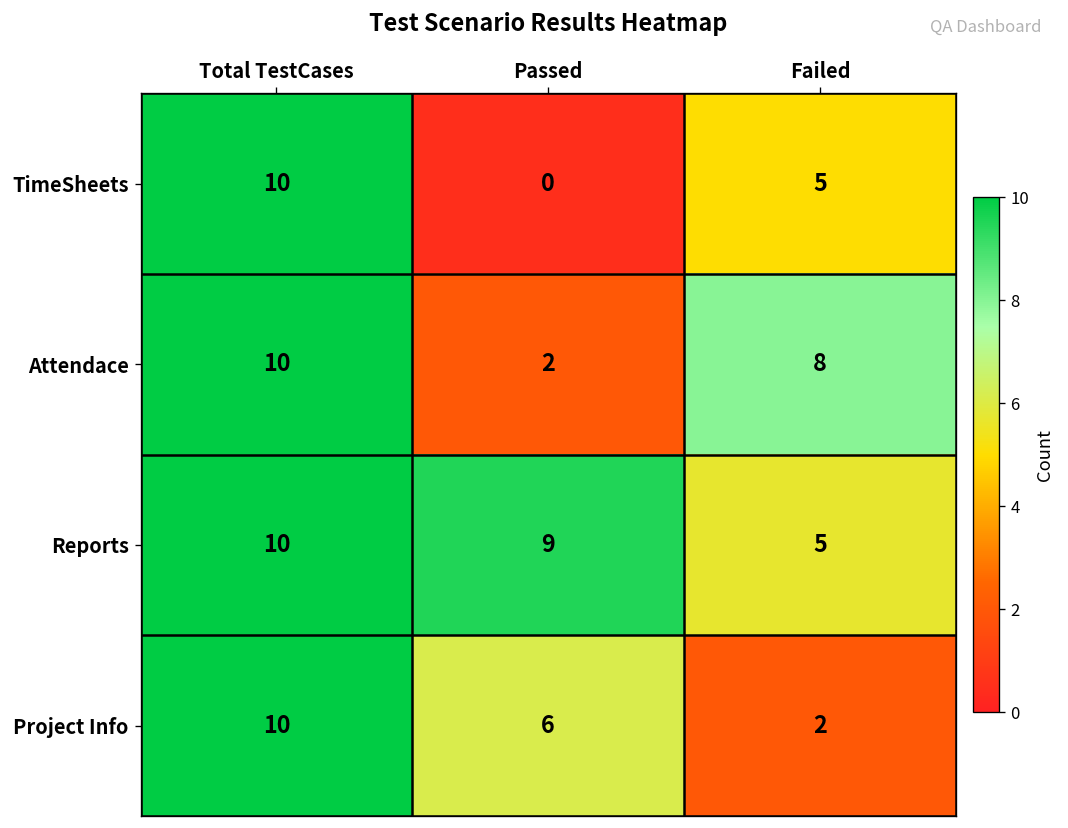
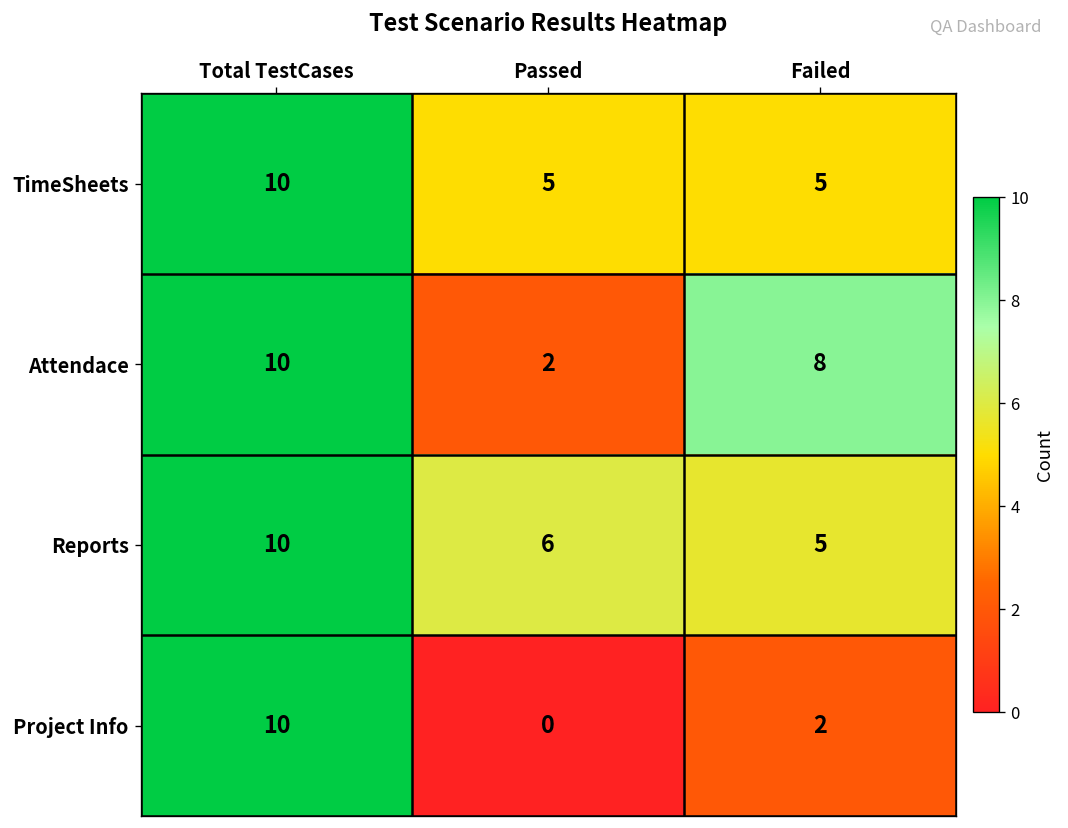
TimeSheets, Passed: 0 -> 5
Reports, Passed: 9 -> 6
Project Info, Passed: 6 -> 0
